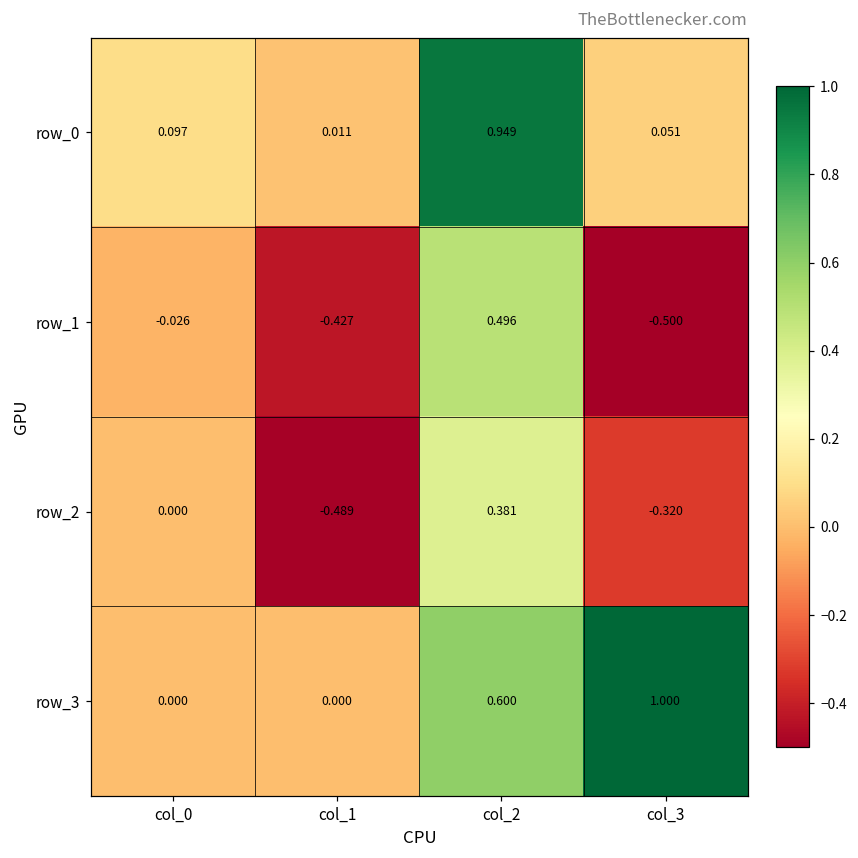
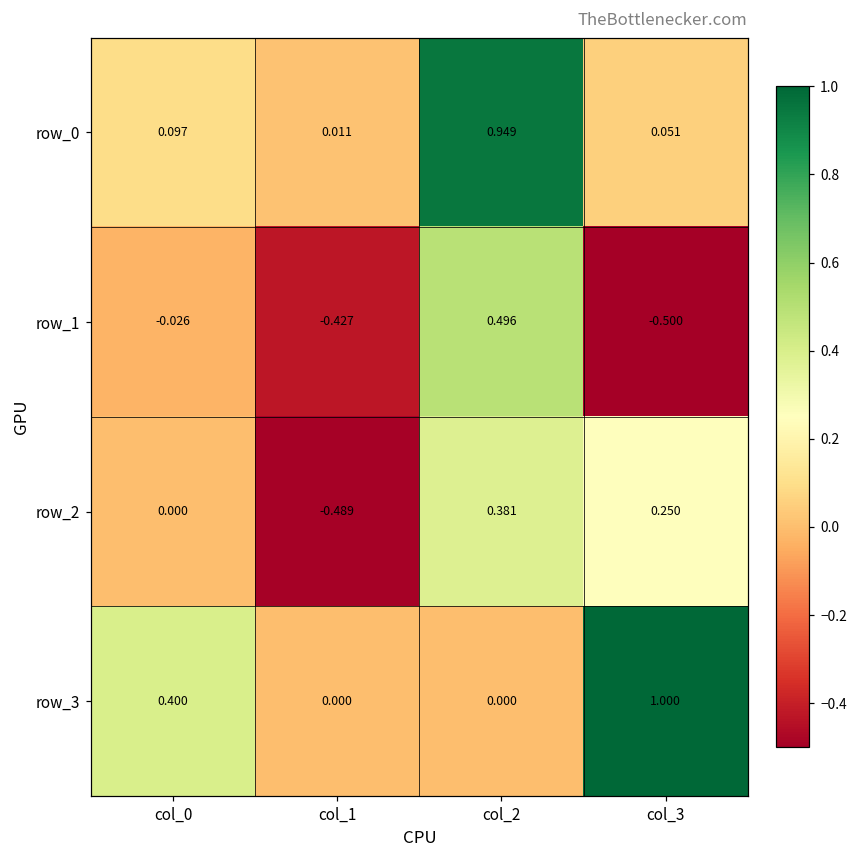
row_2, col_3: -0.320 -> 0.250
row_3, col_0: 0.000 -> 0.400
row_3, col_2: 0.600 -> 0.000
